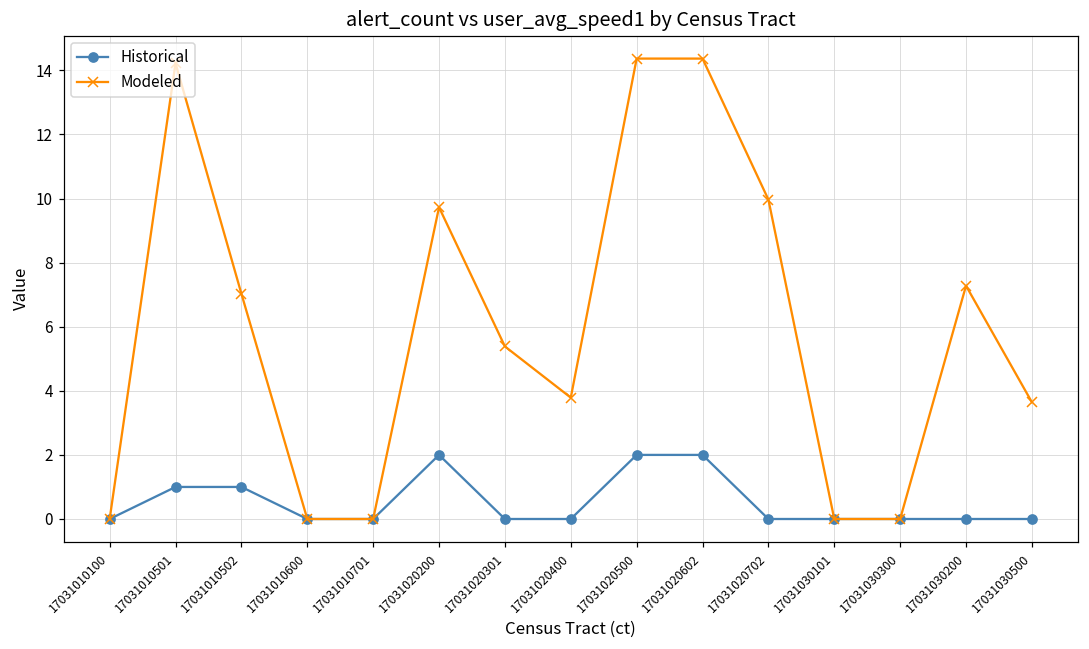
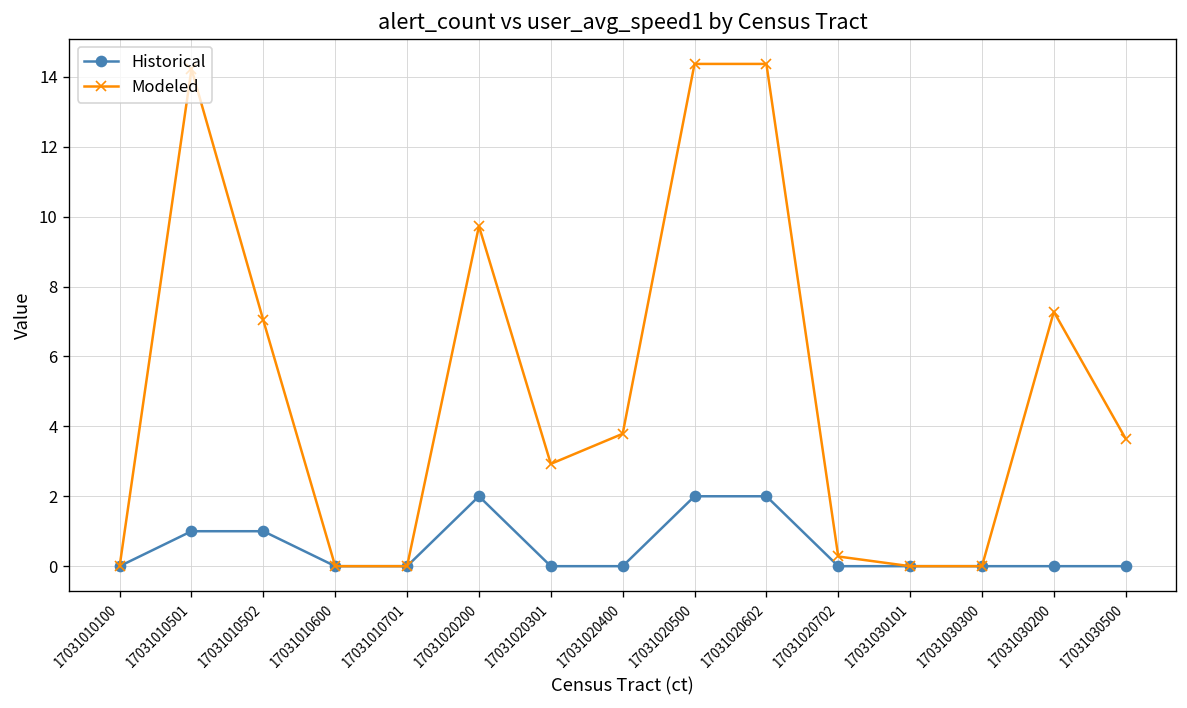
Modeled, 17031020301: 5.4 -> 2.9
Modeled, 17031020702: 10.0 -> 0.3
